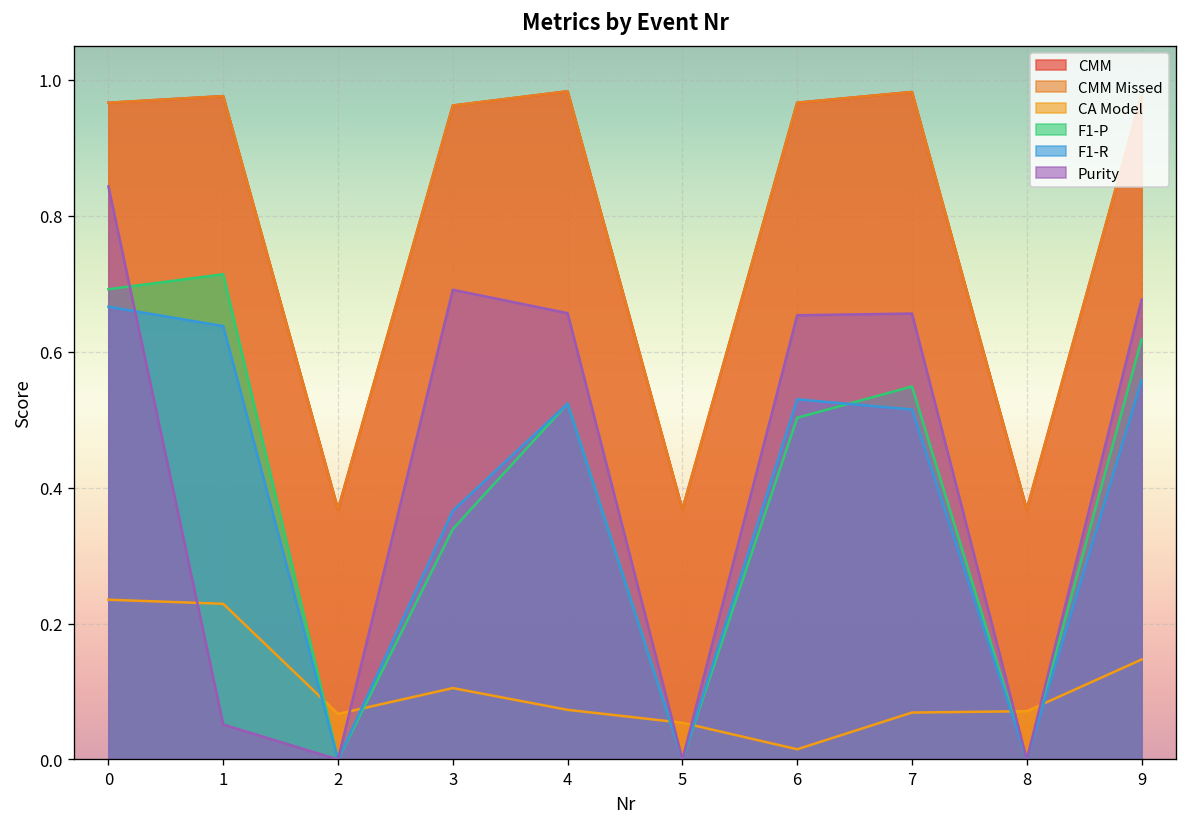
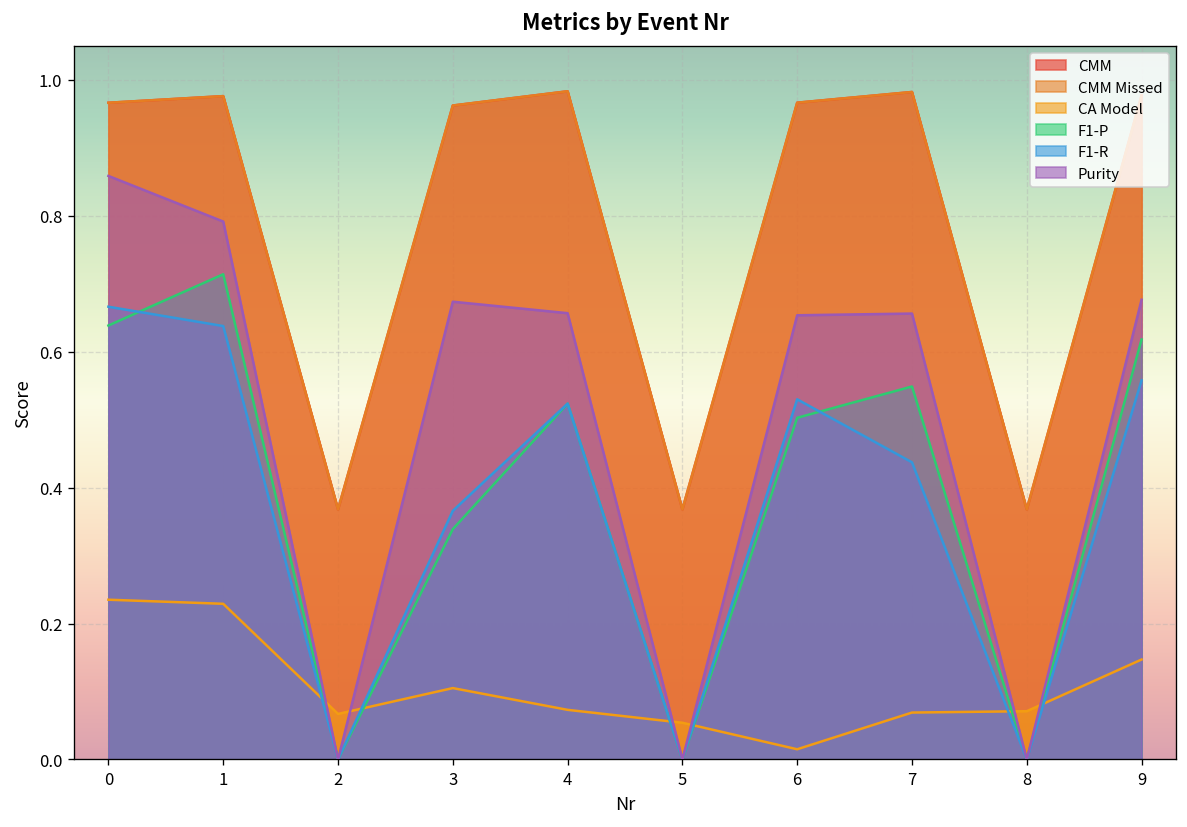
F1-P, 0: 0.69 -> 0.64
Purity, 0: 0.84 -> 0.86
Purity, 1: 0.05 -> 0.79
Purity, 3: 0.69 -> 0.67
F1-R, 7: 0.51 -> 0.44
